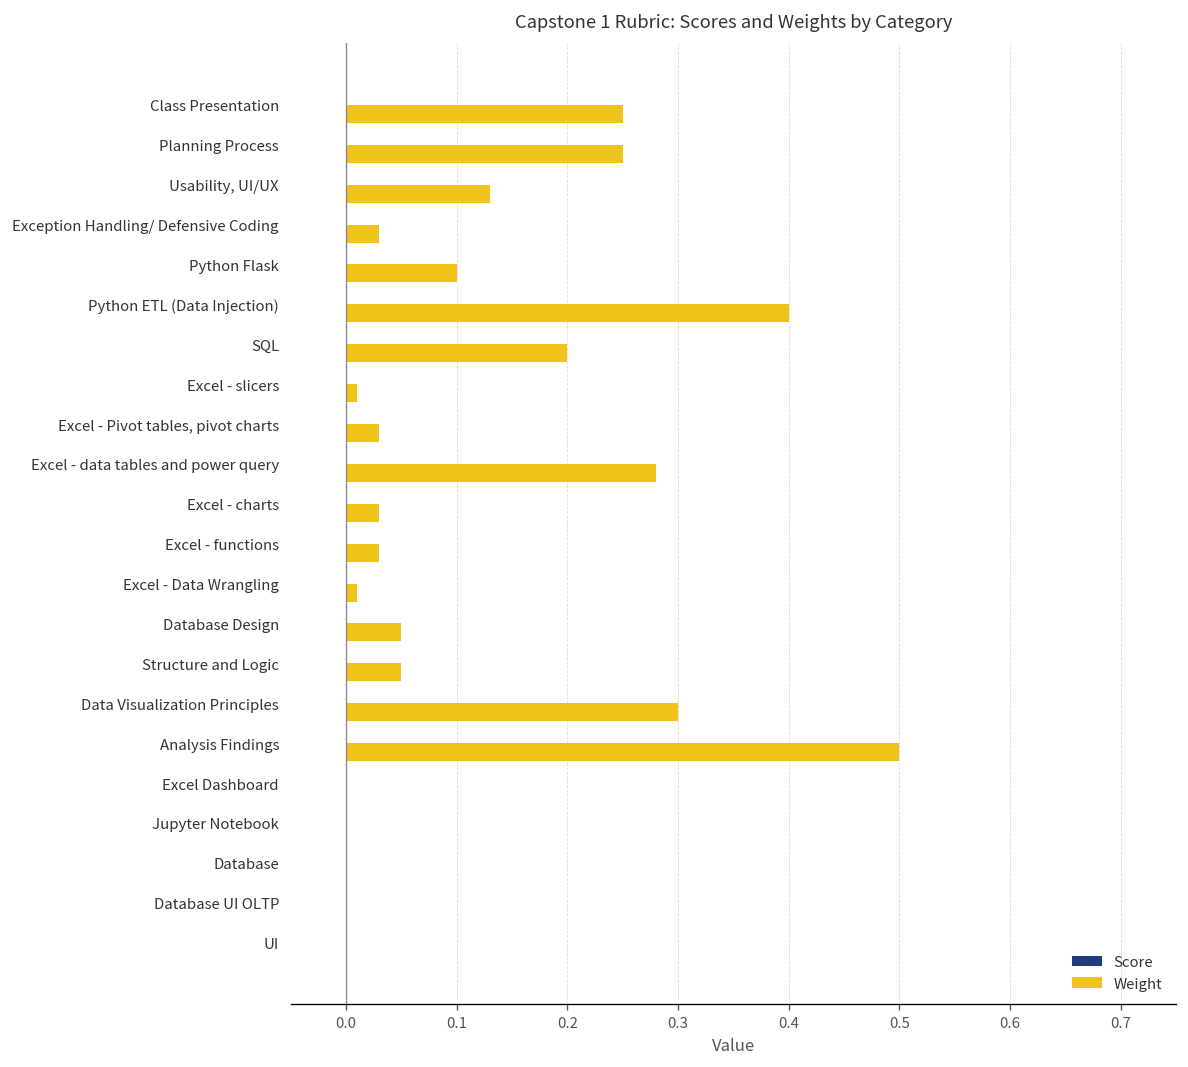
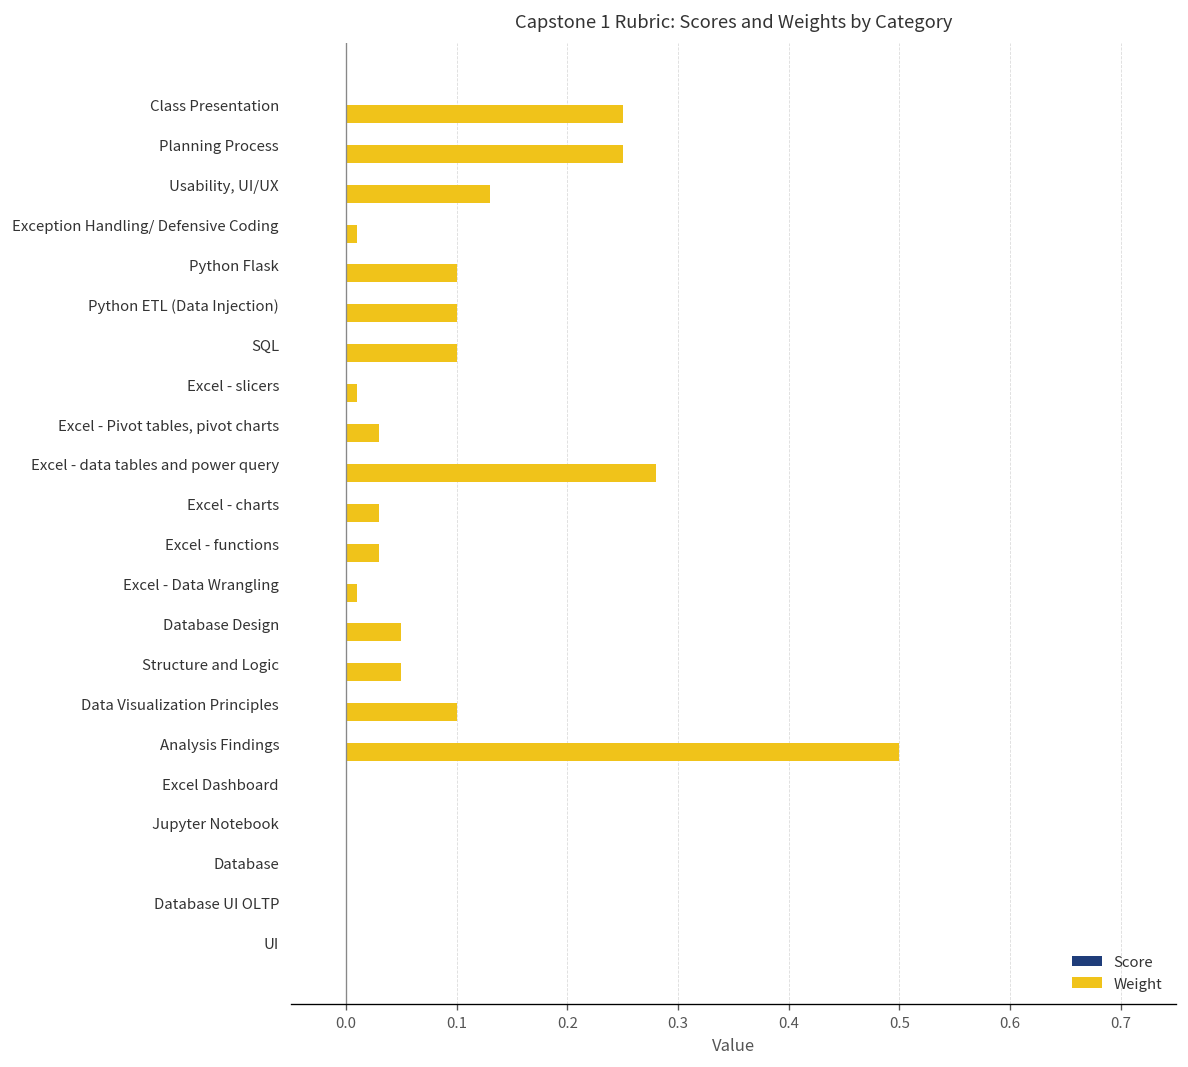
Weight, Exception Handling/ Defensive Coding: 0.03 -> 0.01
Weight, Python ETL (Data Injection): 0.4 -> 0.1
Weight, SQL: 0.2 -> 0.1
Weight, Data Visualization Principles: 0.3 -> 0.1
